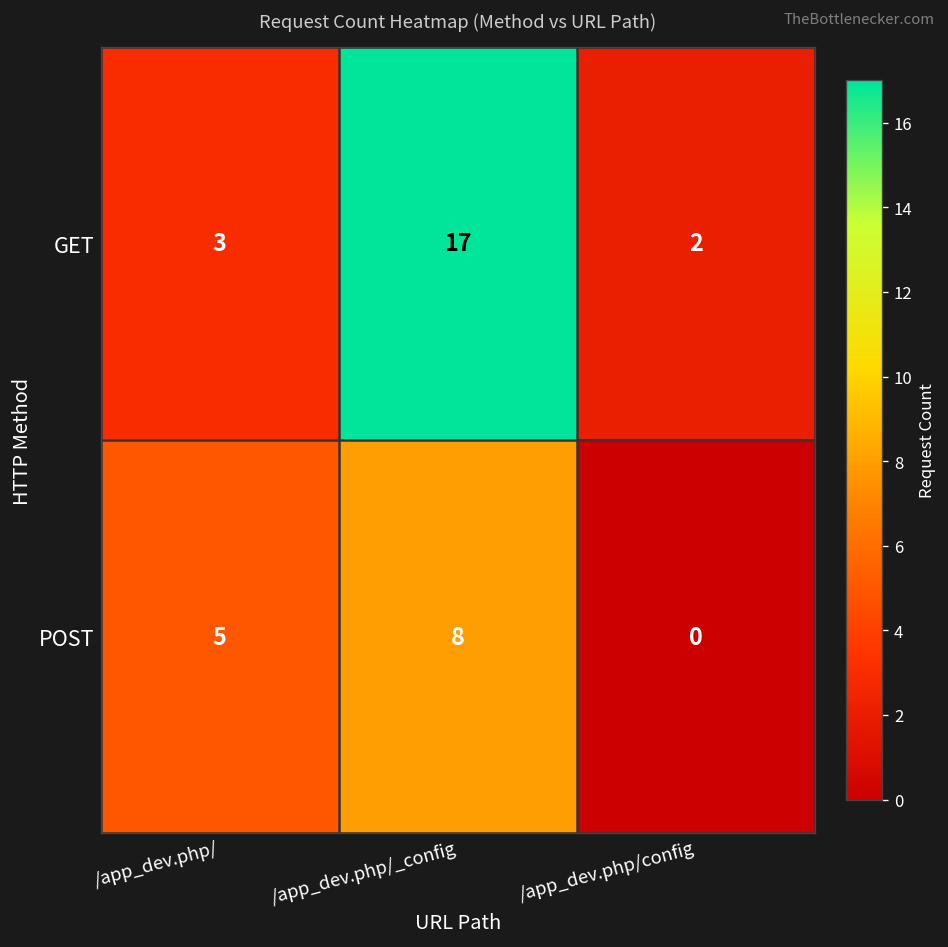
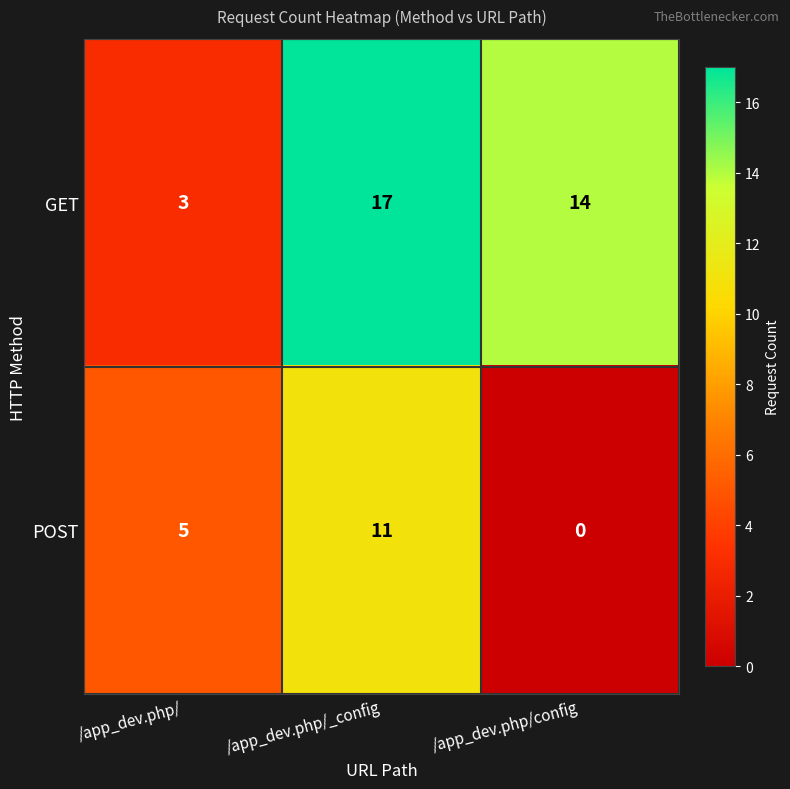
GET, /app_dev.php/config: 2 -> 14
POST, /app_dev.php/_config: 8 -> 11
